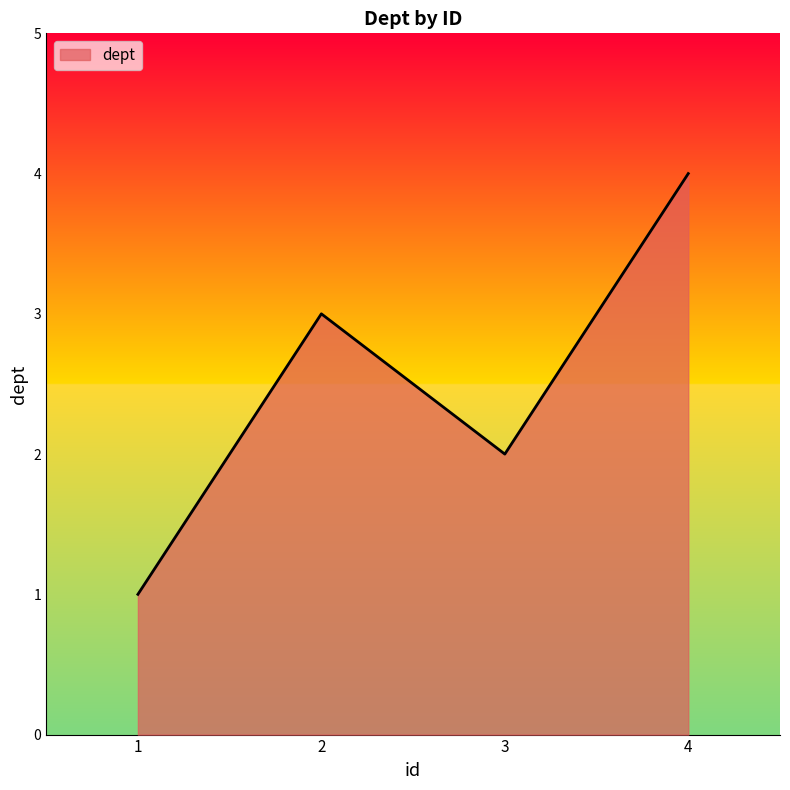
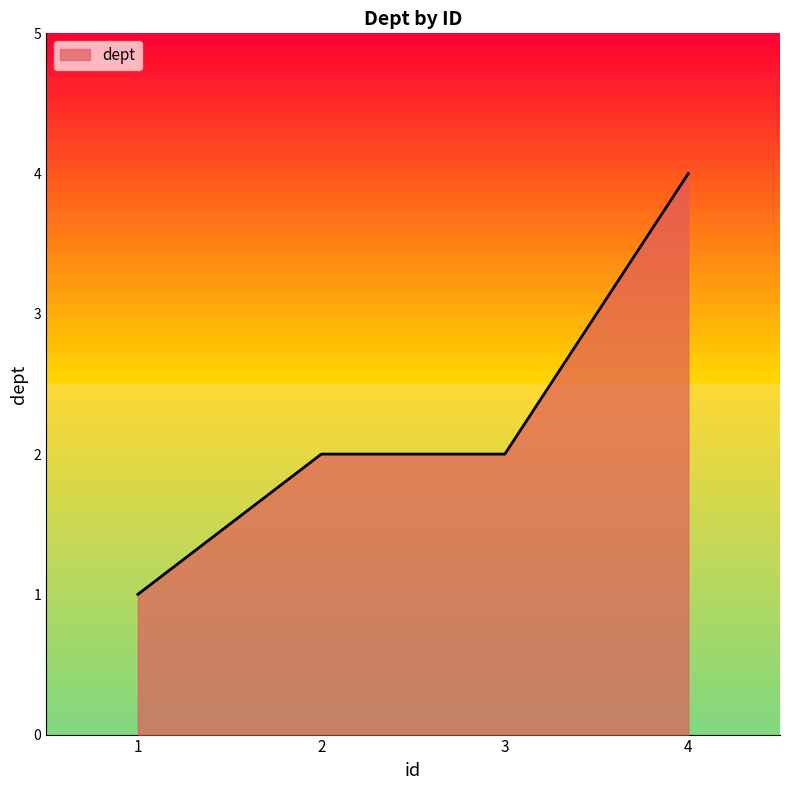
2: 3 -> 2
